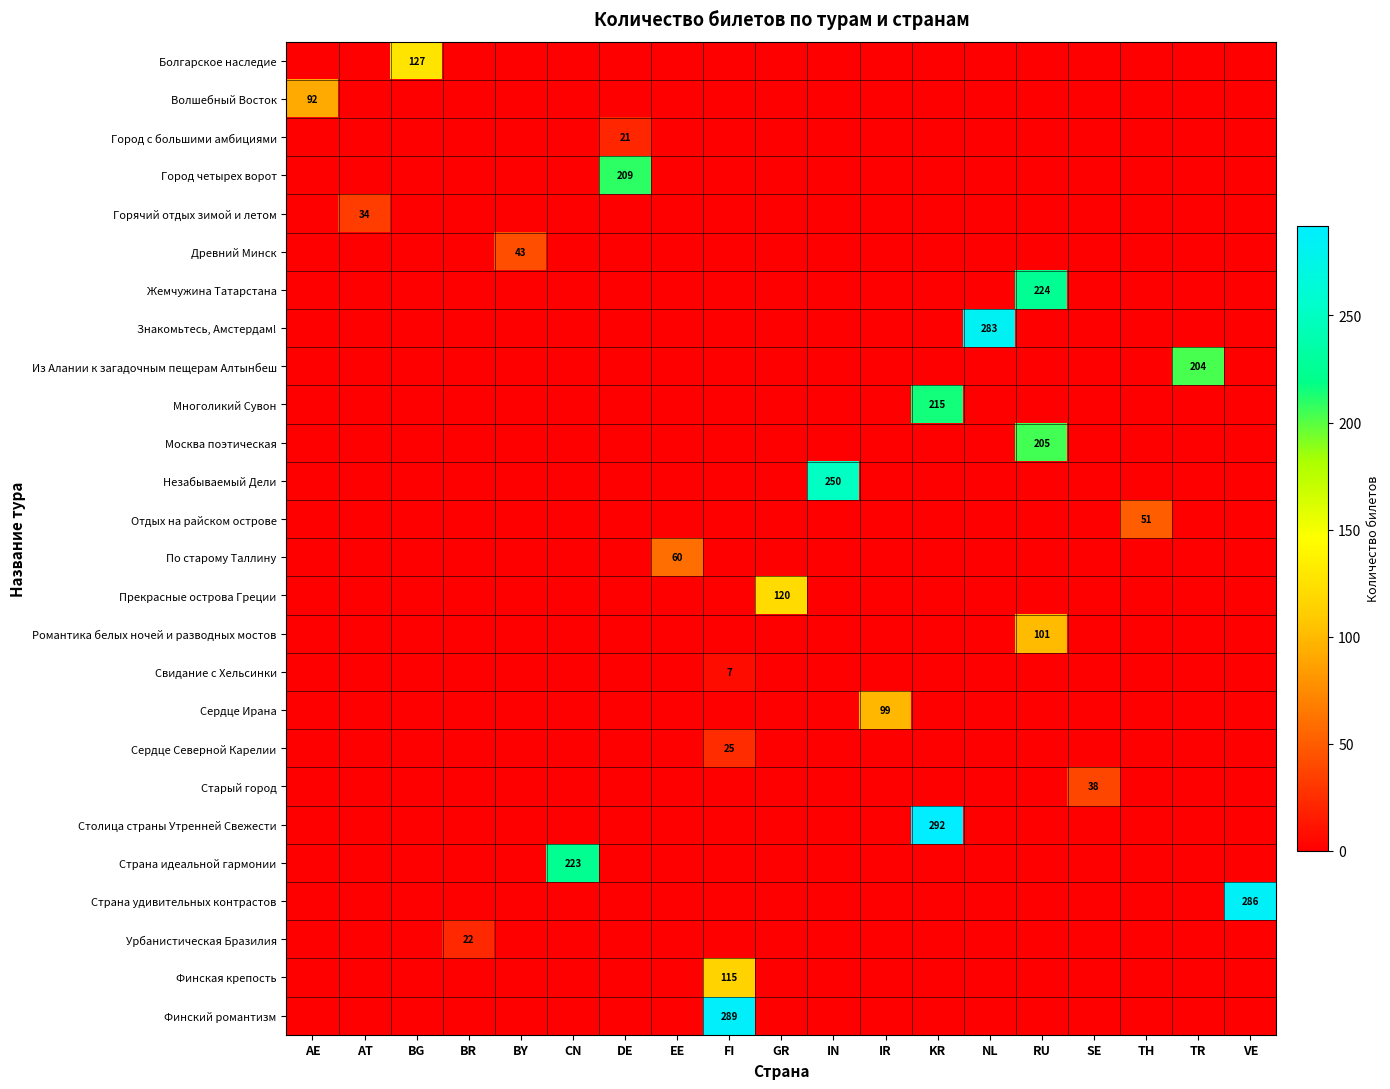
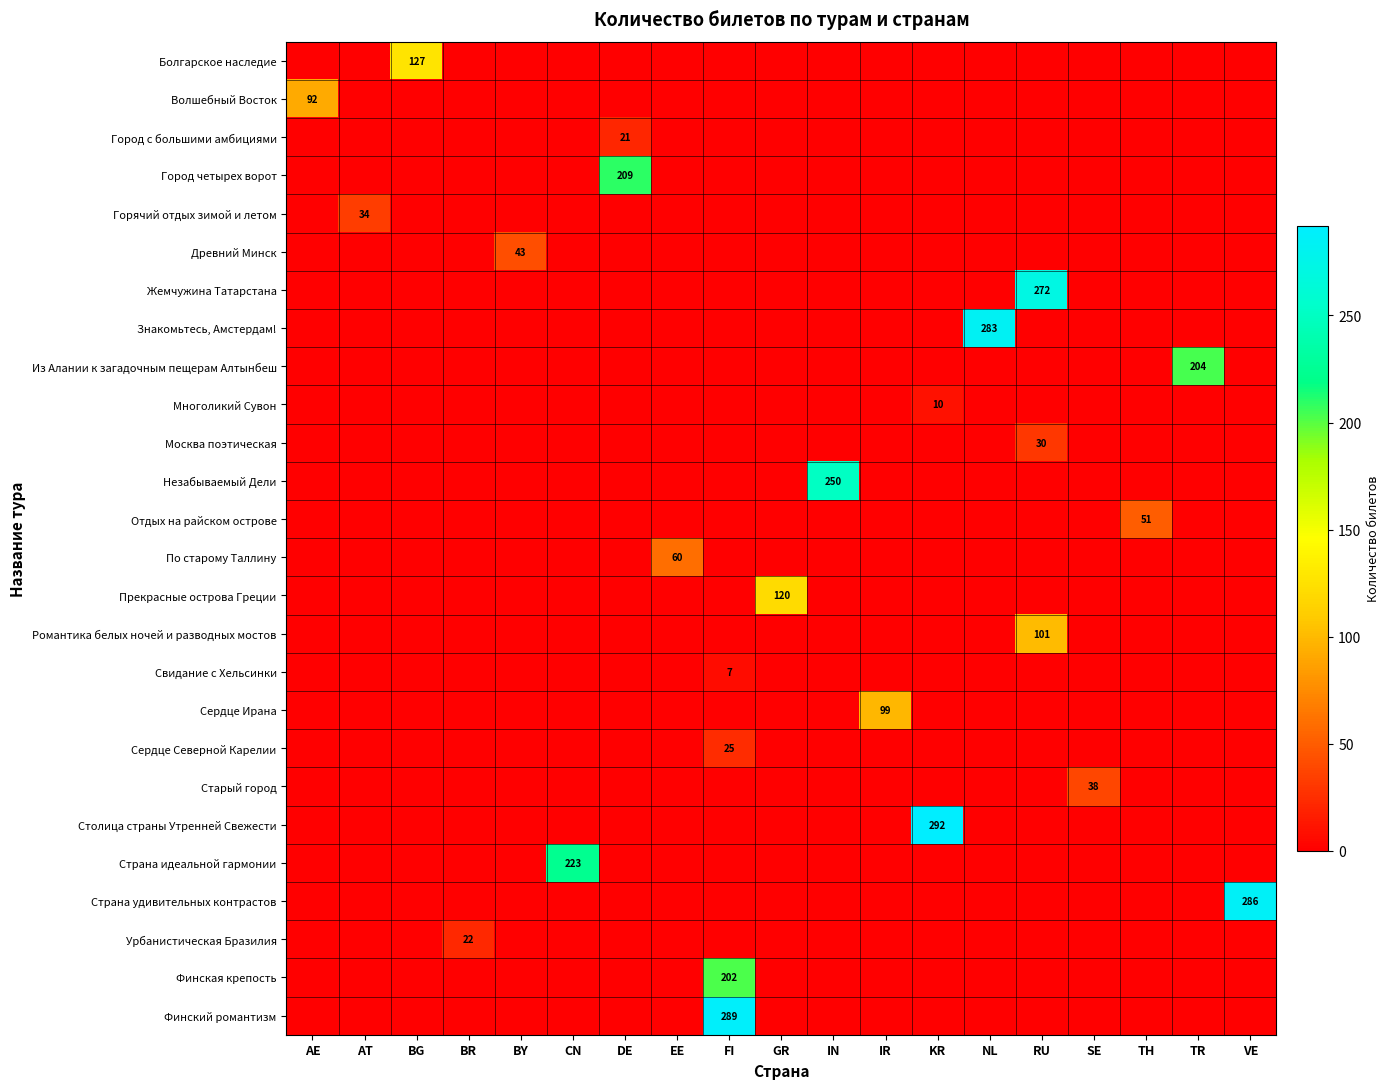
Жемчужина Татарстана, RU: 224 -> 272
Многоликий Сувон, KR: 215 -> 10
Москва поэтическая, RU: 205 -> 30
Финская крепость, FI: 115 -> 202
